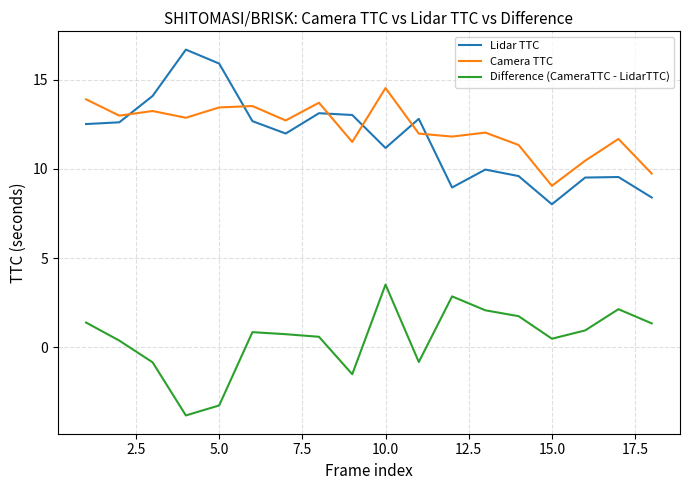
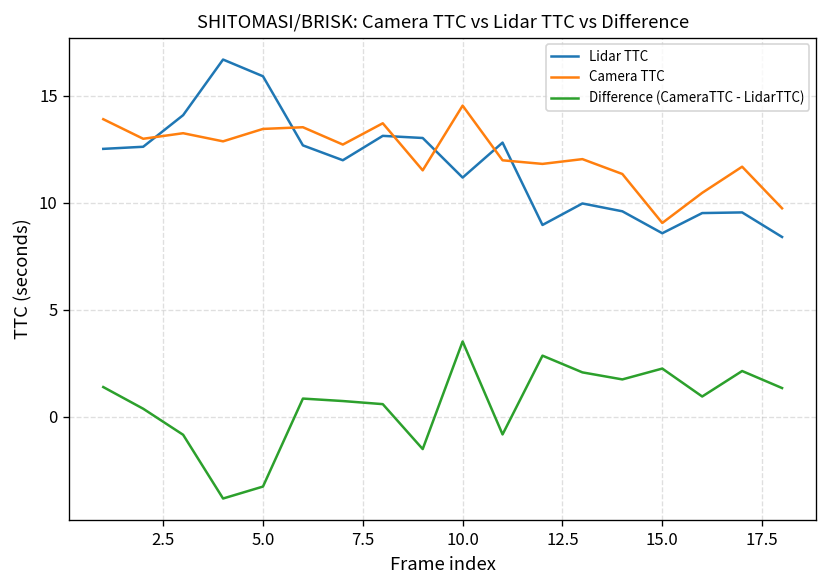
Lidar TTC, 15.0: 8.0 -> 8.6
Difference (CameraTTC - LidarTTC), 15.0: 0.5 -> 2.3
